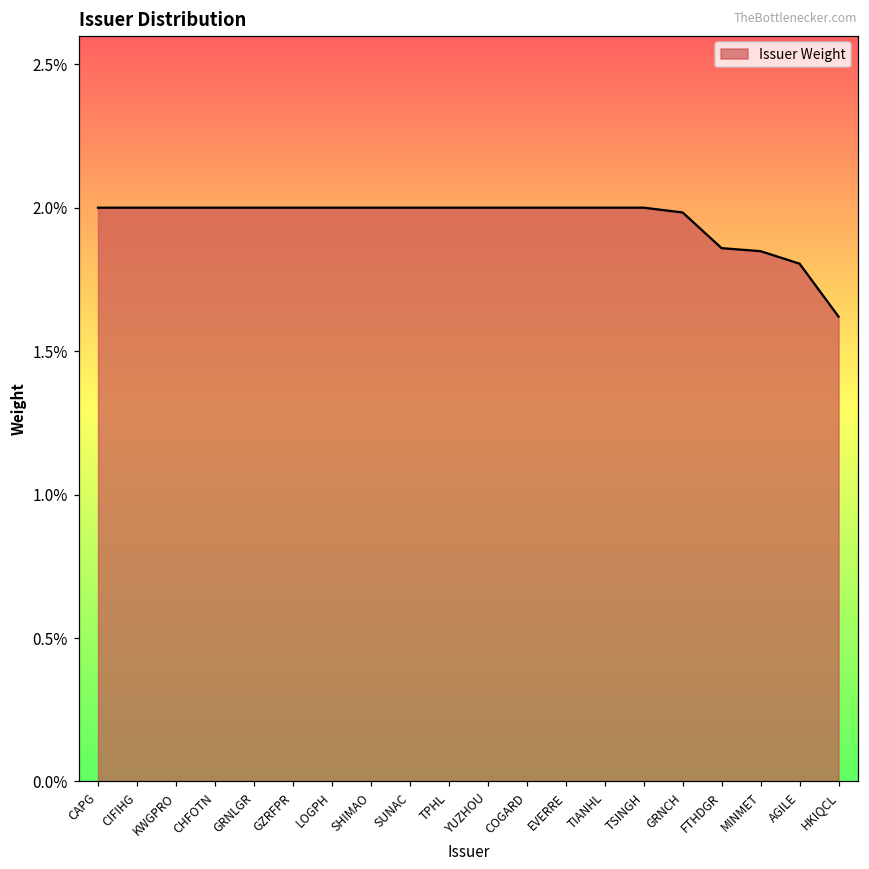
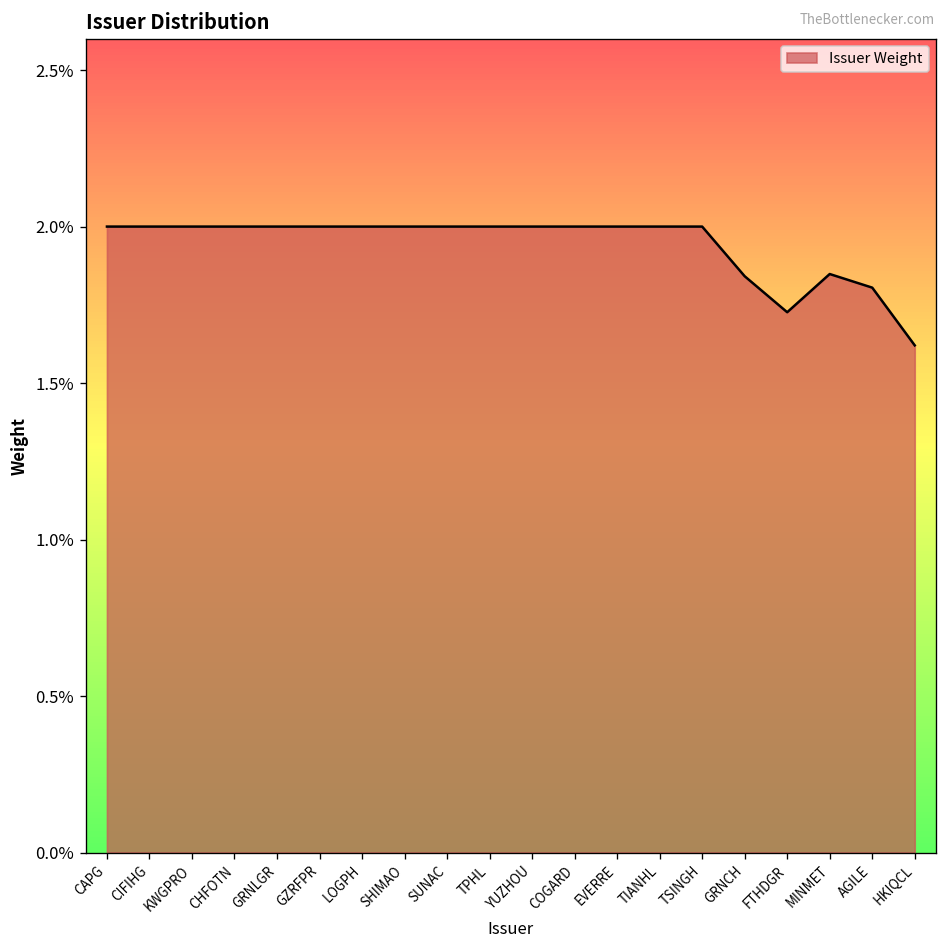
GRNCH: 1.98% -> 1.84%
FTHDGR: 1.86% -> 1.73%
